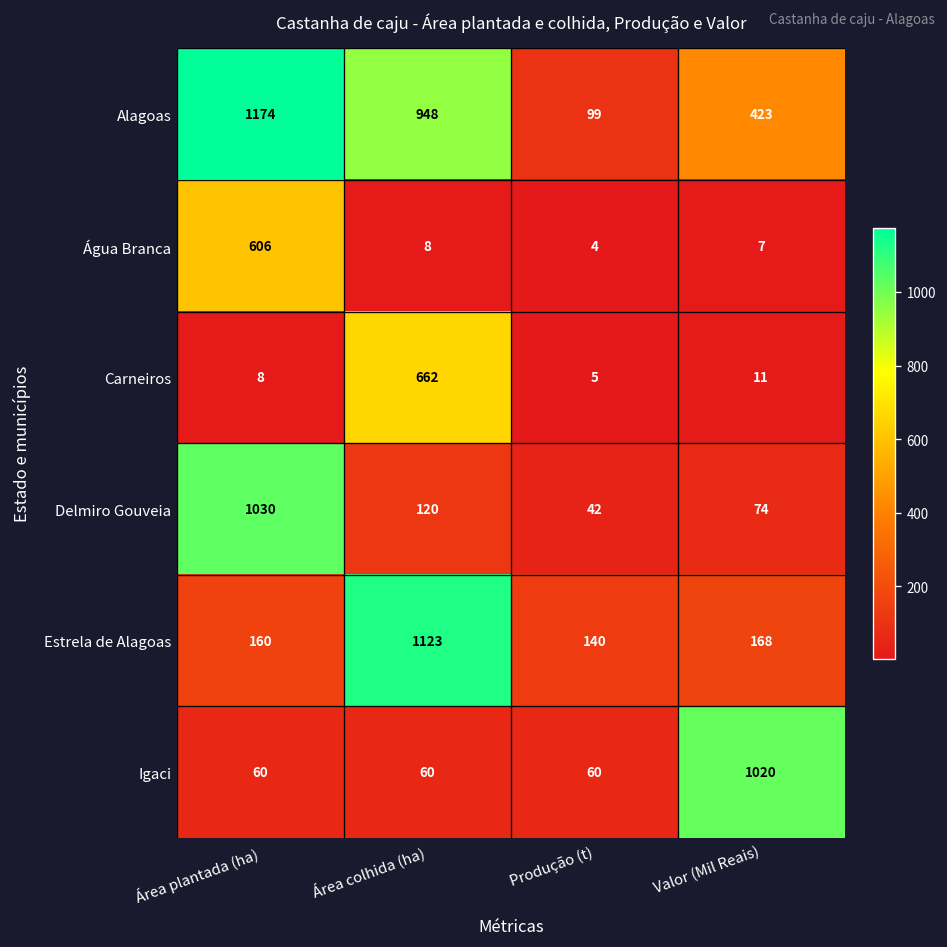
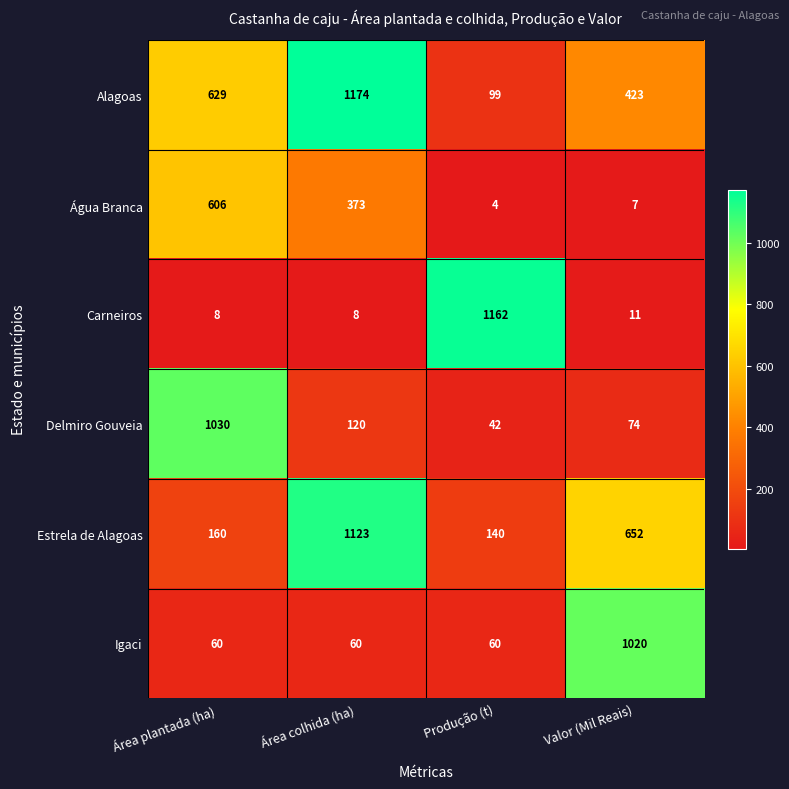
Alagoas, Área plantada (ha): 1174 -> 629
Alagoas, Área colhida (ha): 948 -> 1174
Água Branca, Área colhida (ha): 8 -> 373
Carneiros, Área colhida (ha): 662 -> 8
Carneiros, Produção (t): 5 -> 1162
Estrela de Alagoas, Valor (Mil Reais): 168 -> 652
